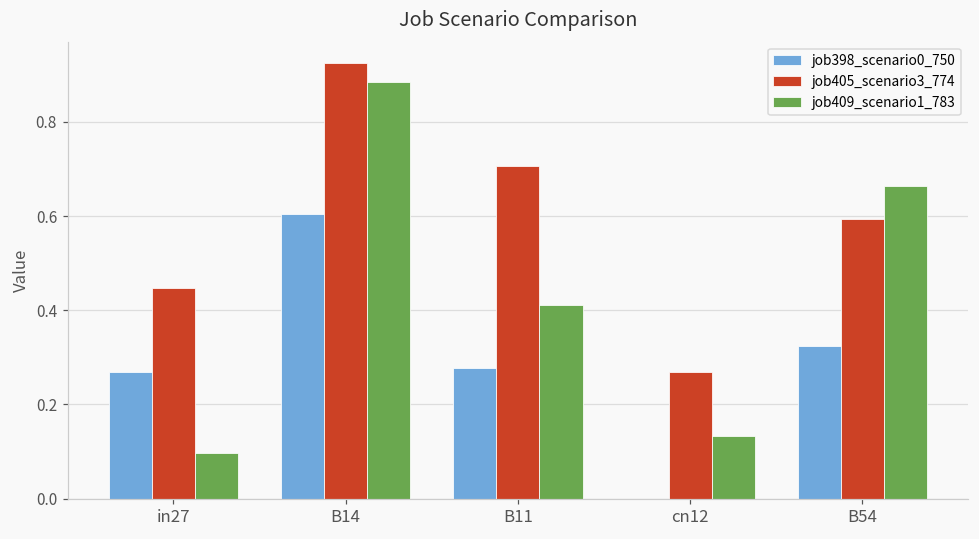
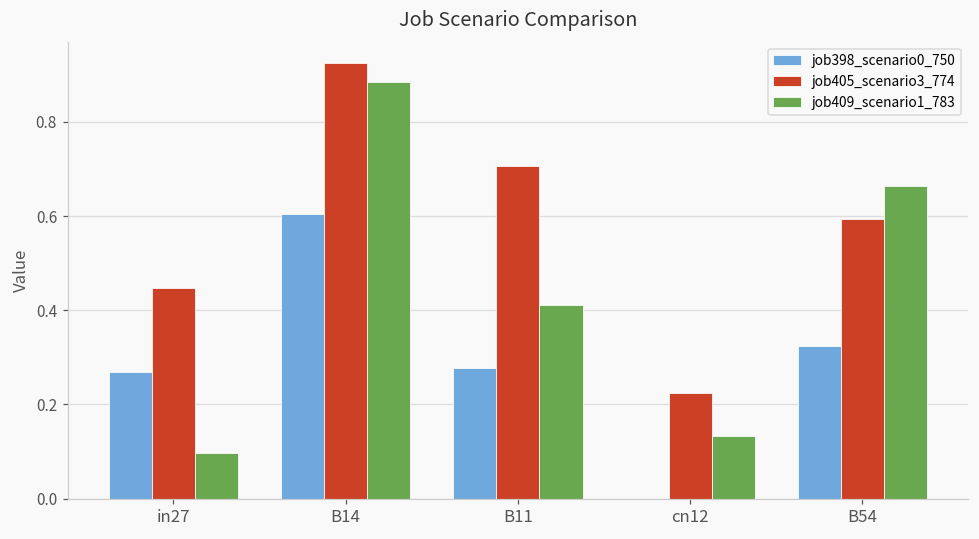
job405_scenario3_774, cn12: 0.27 -> 0.22
